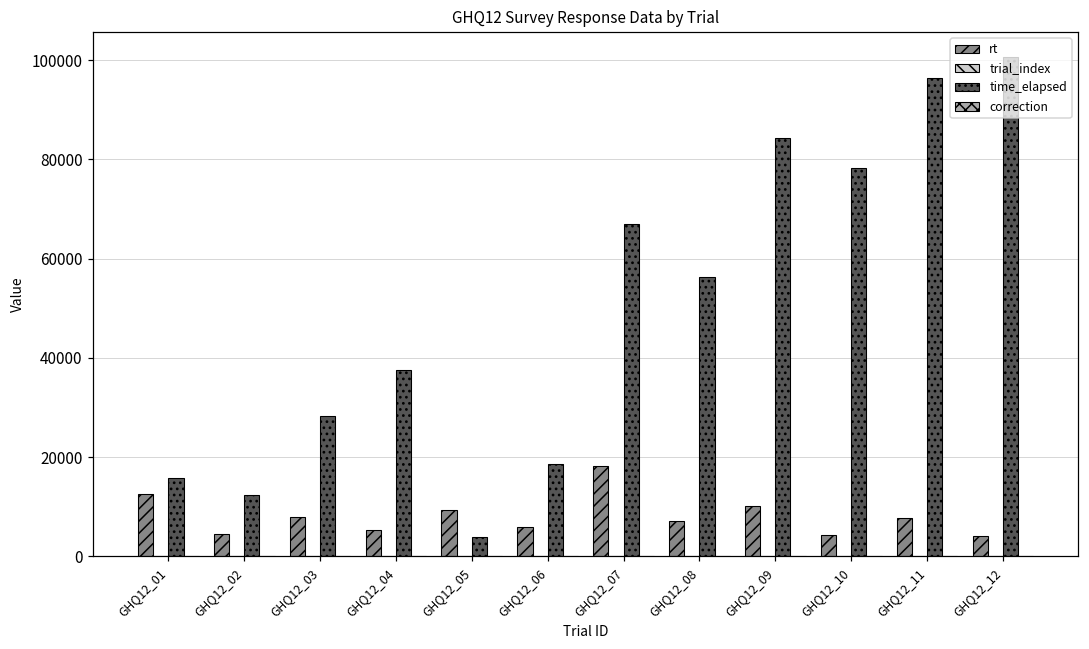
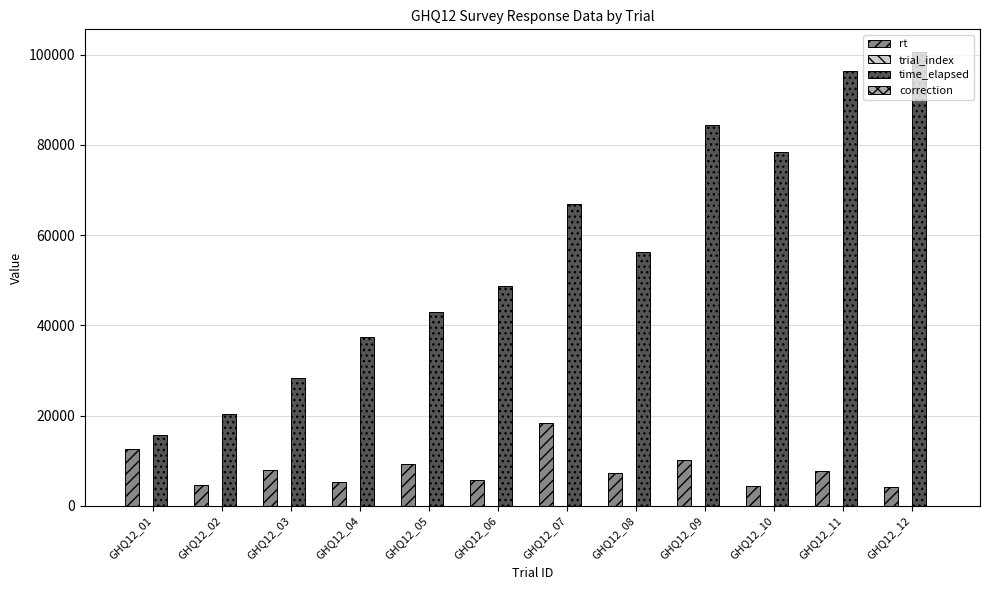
time_elapsed, GHQ12_02: 12000 -> 20000
time_elapsed, GHQ12_05: 4000 -> 43000
time_elapsed, GHQ12_06: 19000 -> 49000
